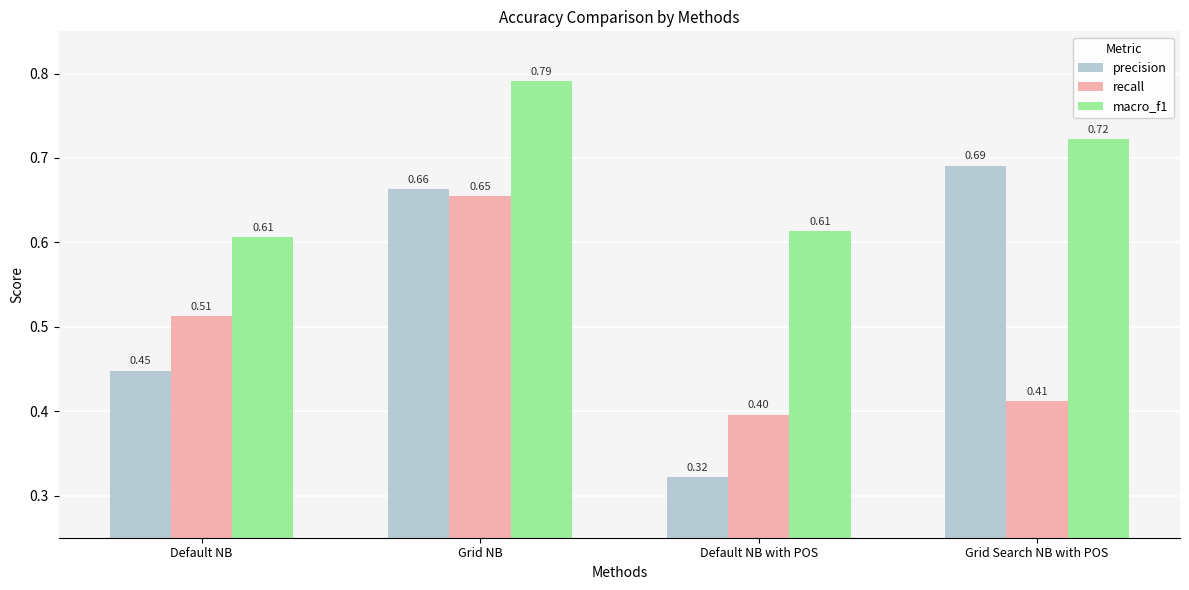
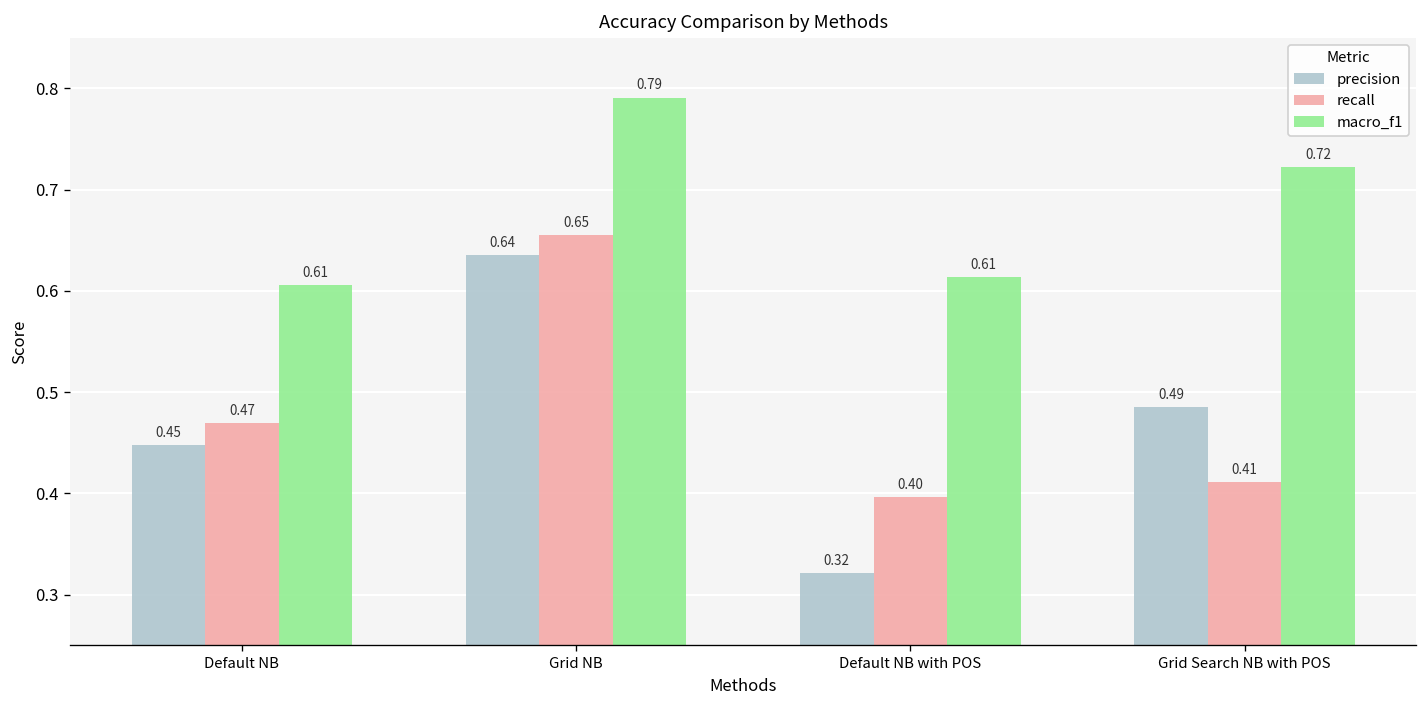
recall, Default NB: 0.51 -> 0.47
precision, Grid NB: 0.66 -> 0.64
precision, Grid Search NB with POS: 0.69 -> 0.49
